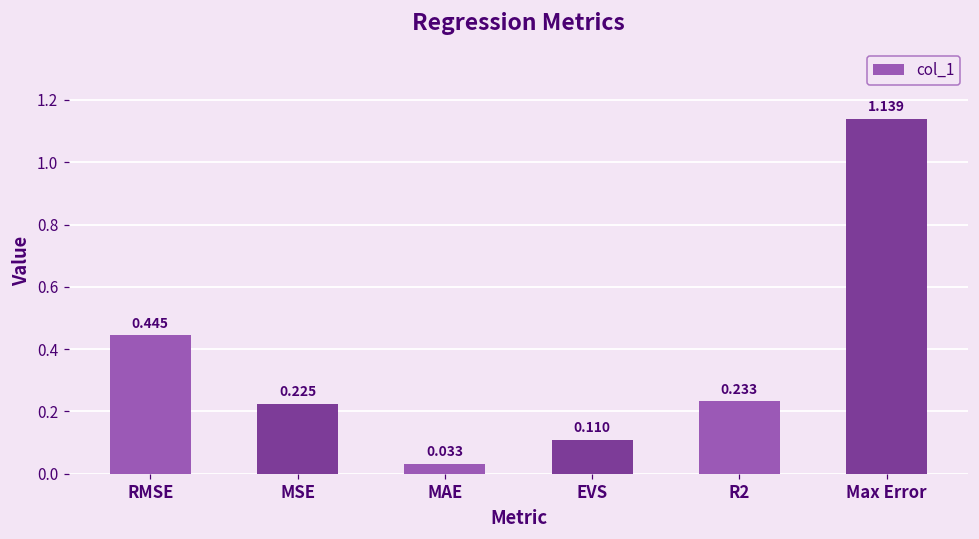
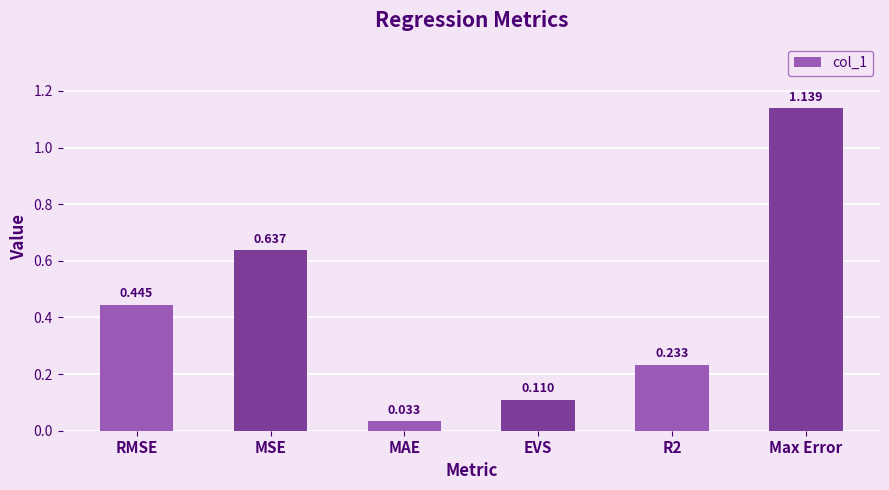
MSE: 0.225 -> 0.637
